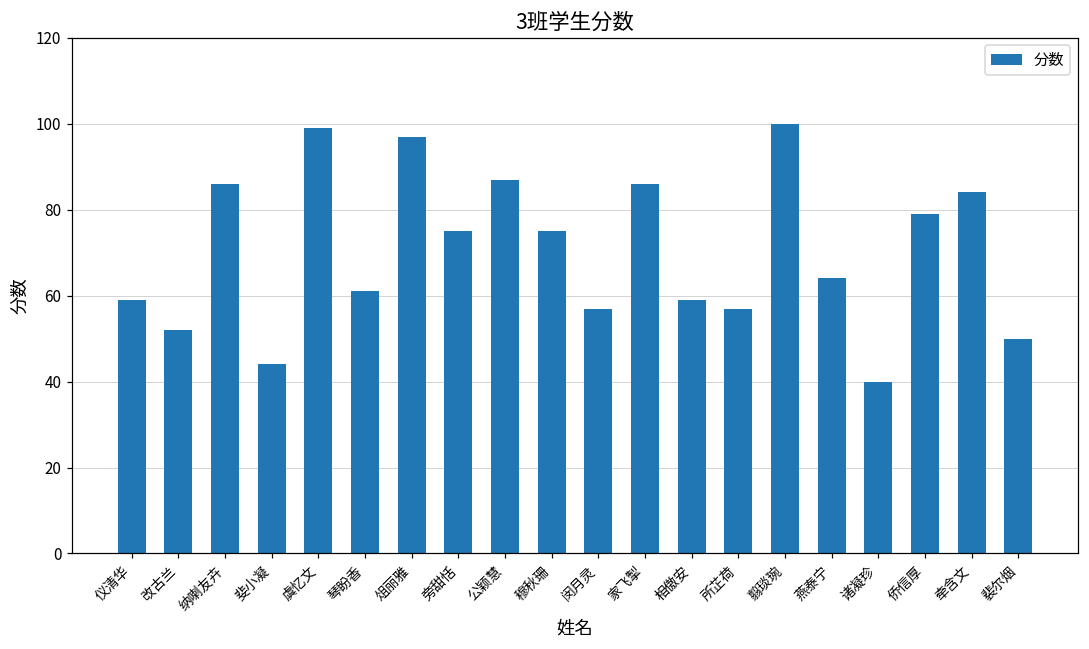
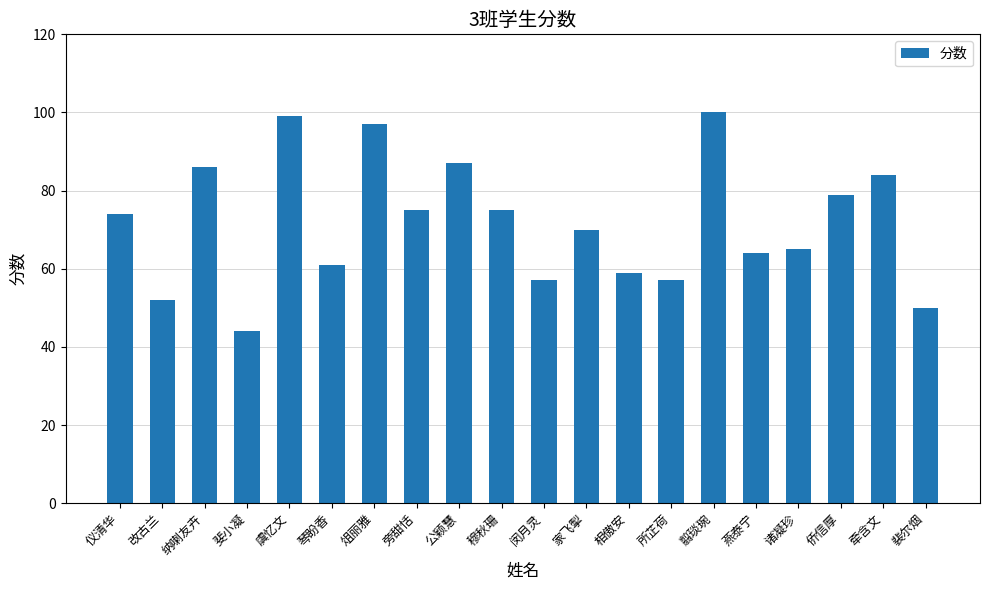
仪清华: 59 -> 74
家飞掣: 86 -> 70
诸凝珍: 40 -> 65
